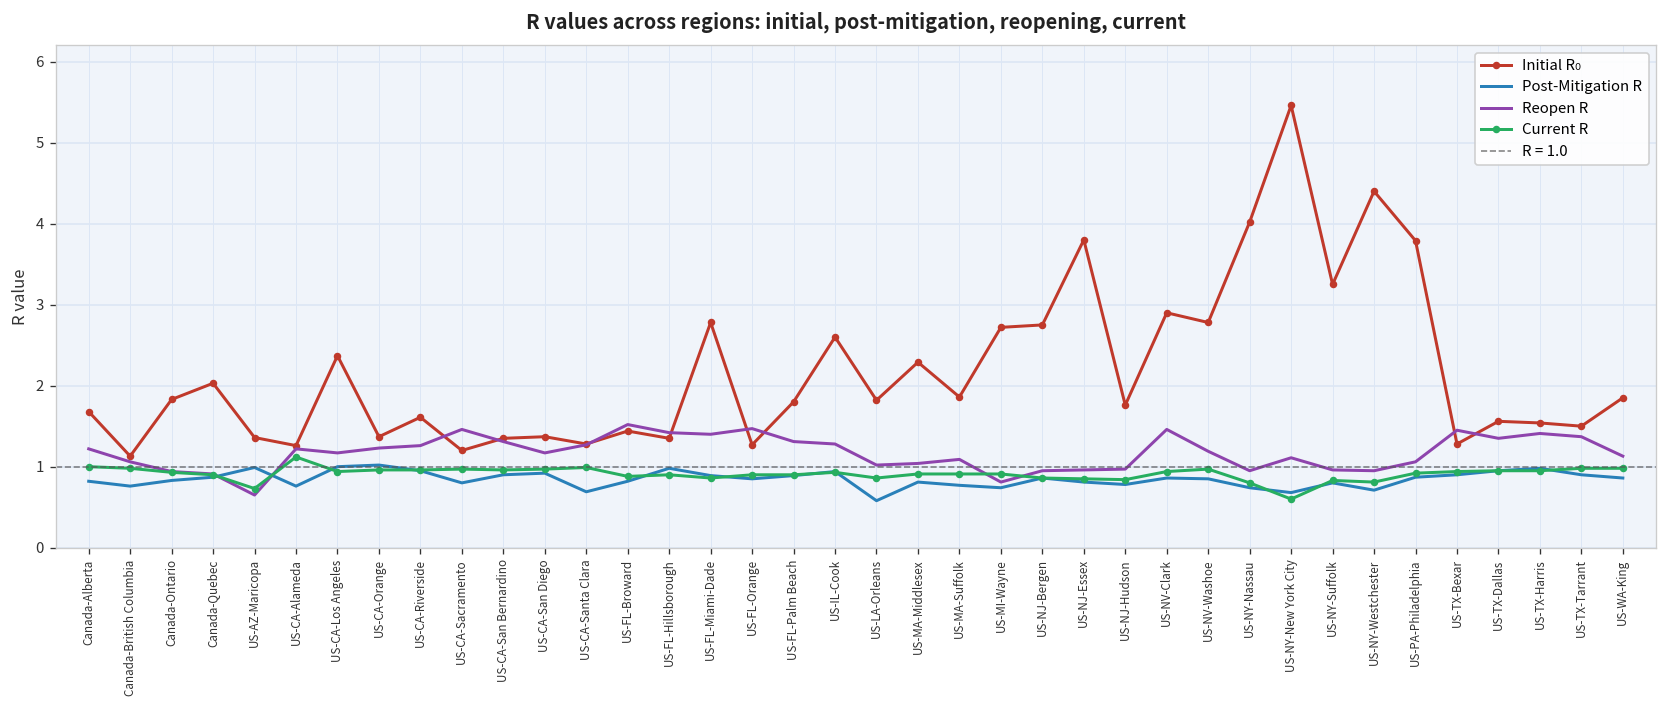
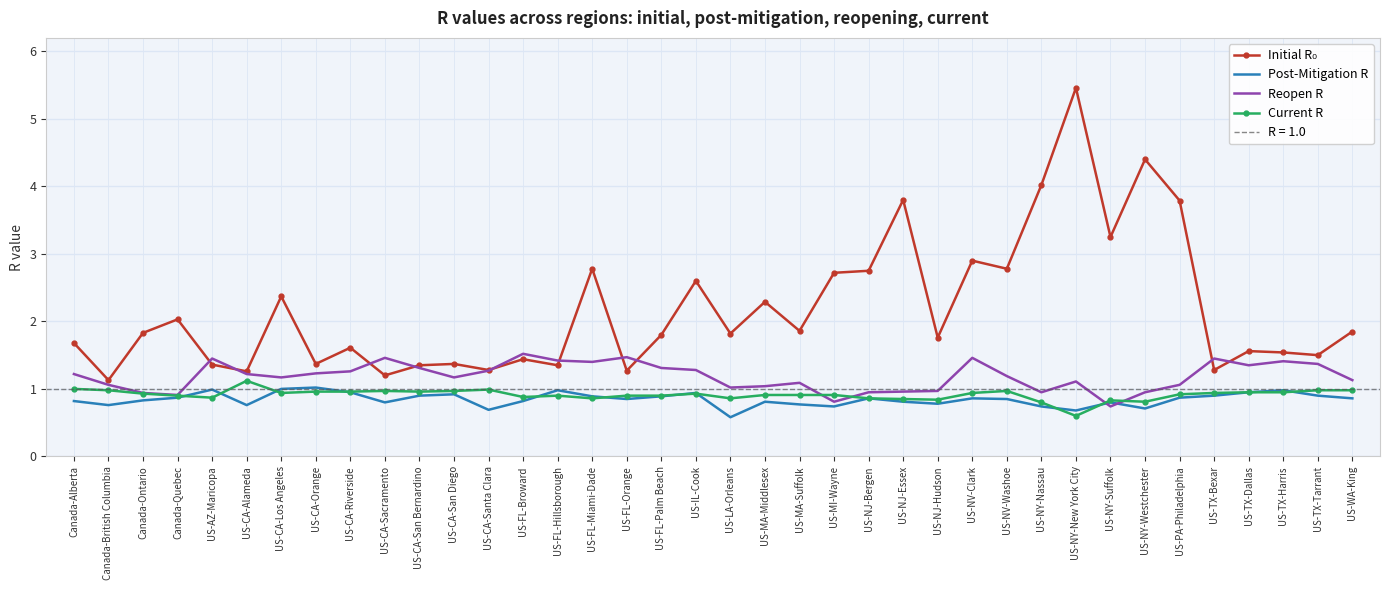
Reopen R, US-AZ-Maricopa: 0.7 -> 1.5
Current R, US-AZ-Maricopa: 0.7 -> 0.9
Reopen R, US-NY-Suffolk: 1.0 -> 0.7
